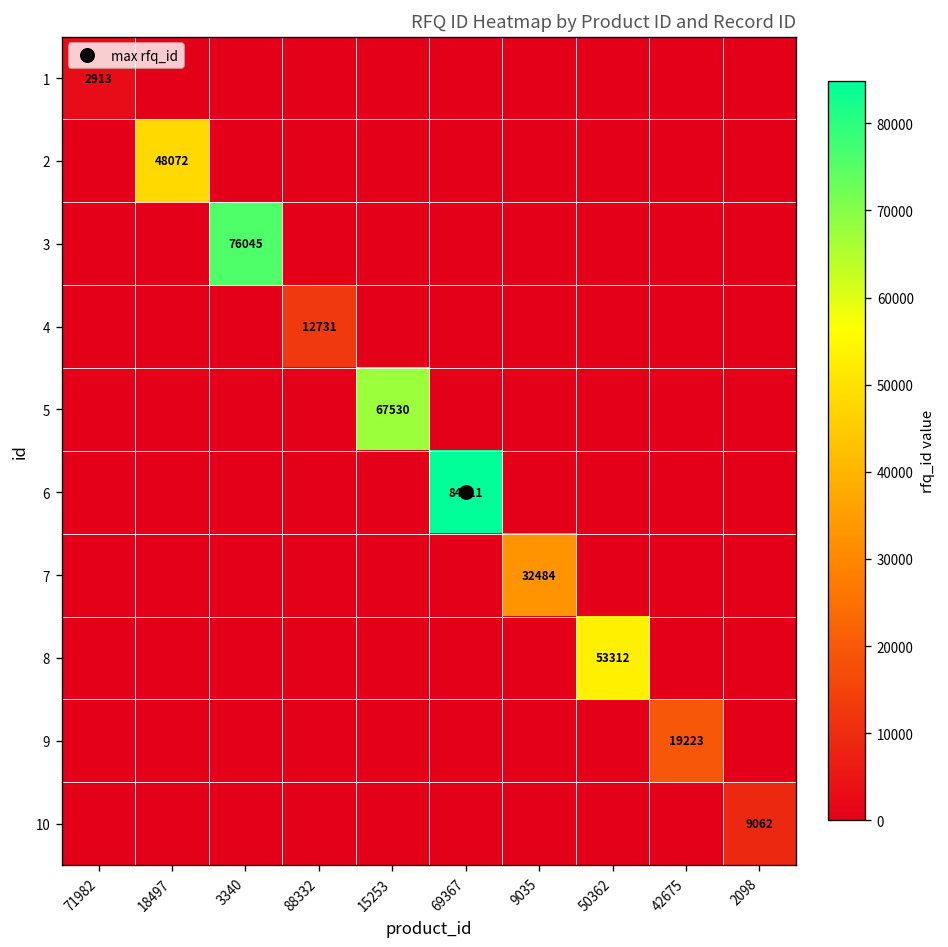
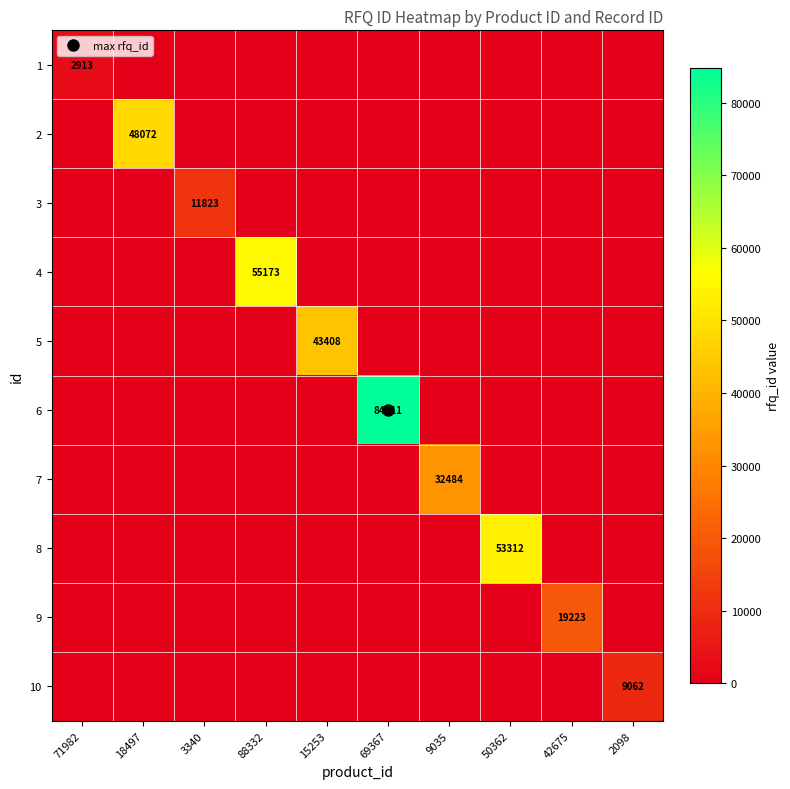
3, 3340: 76045 -> 11823
4, 88332: 12731 -> 55173
5, 15253: 67530 -> 43408
